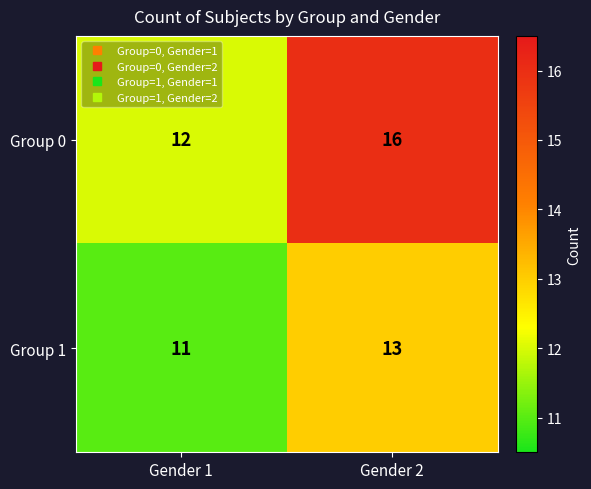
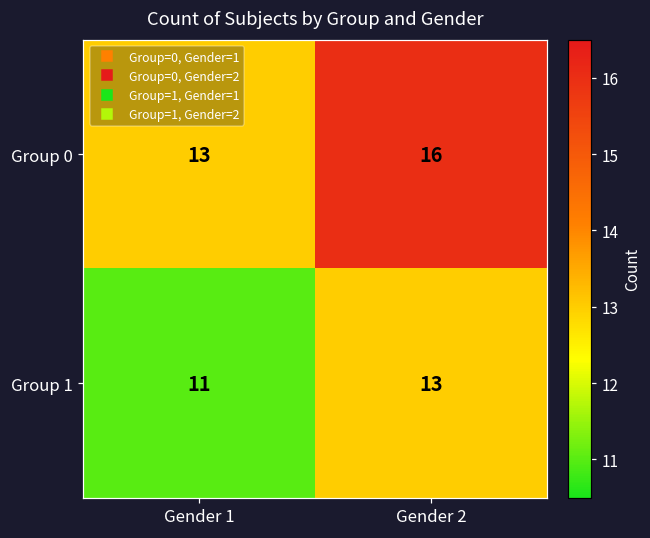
Group 0, Gender 1: 12 -> 13
